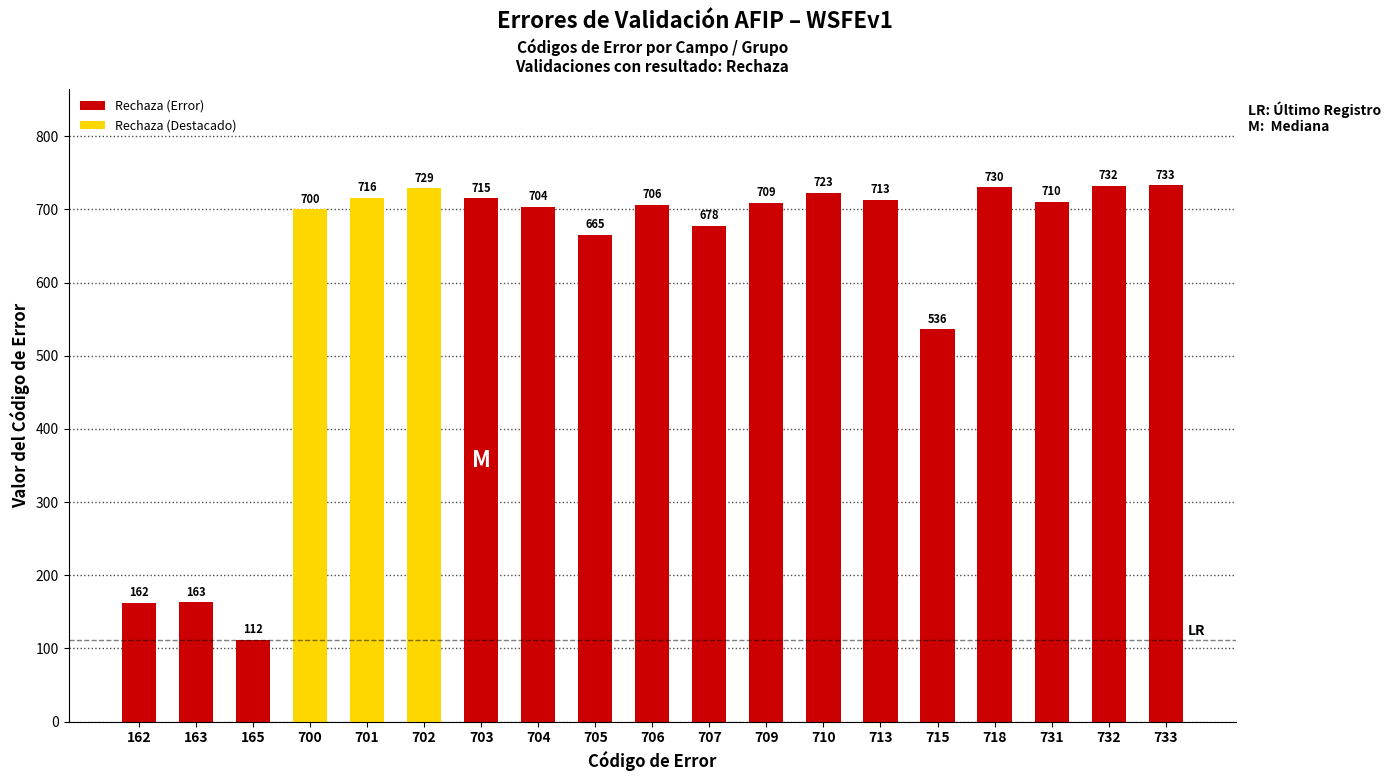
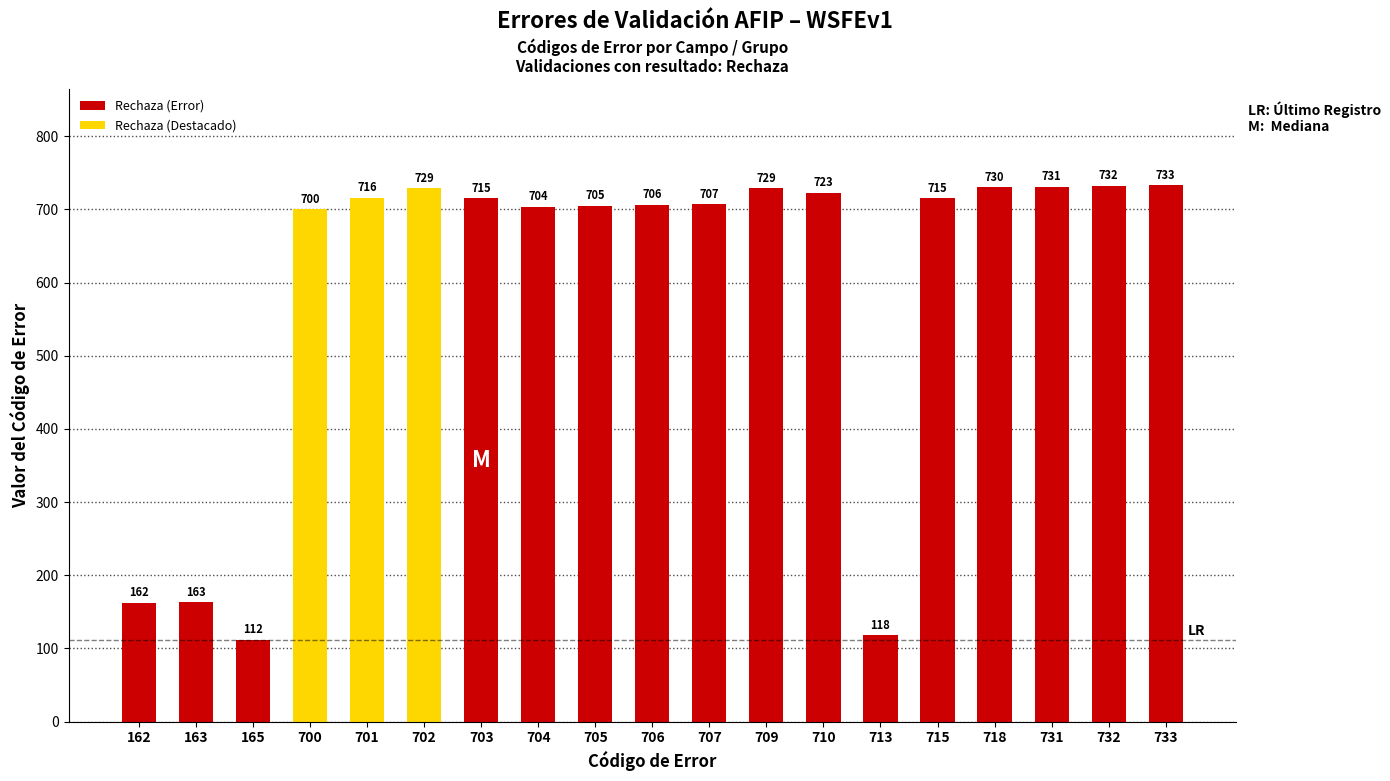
Rechaza (Error), 705: 665 -> 705
Rechaza (Error), 707: 678 -> 707
Rechaza (Error), 709: 709 -> 729
Rechaza (Error), 713: 713 -> 118
Rechaza (Error), 715: 536 -> 715
Rechaza (Error), 731: 710 -> 731
